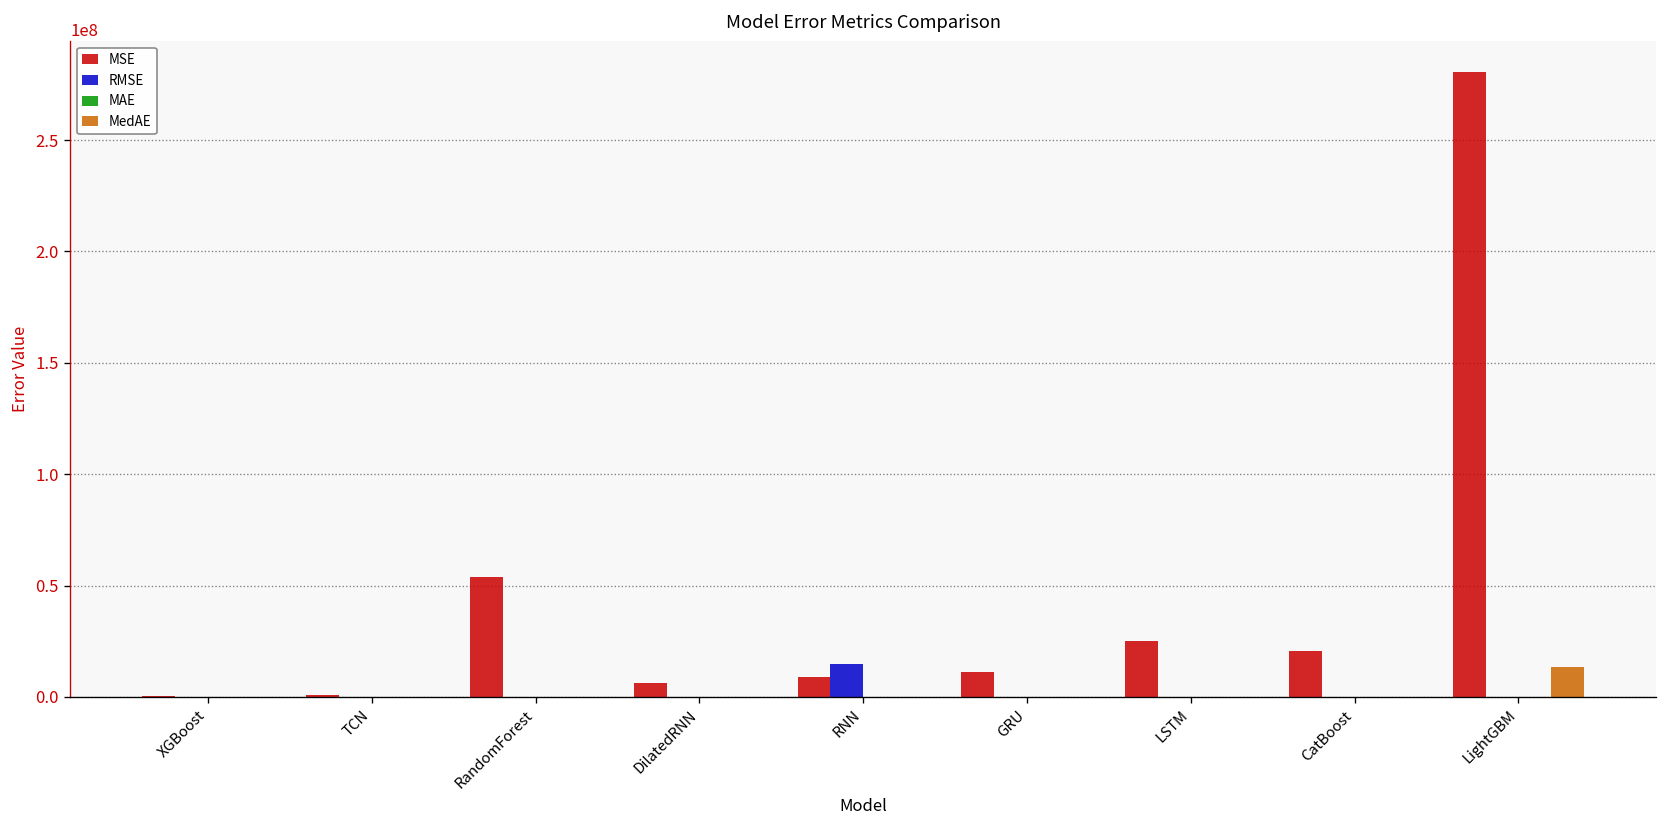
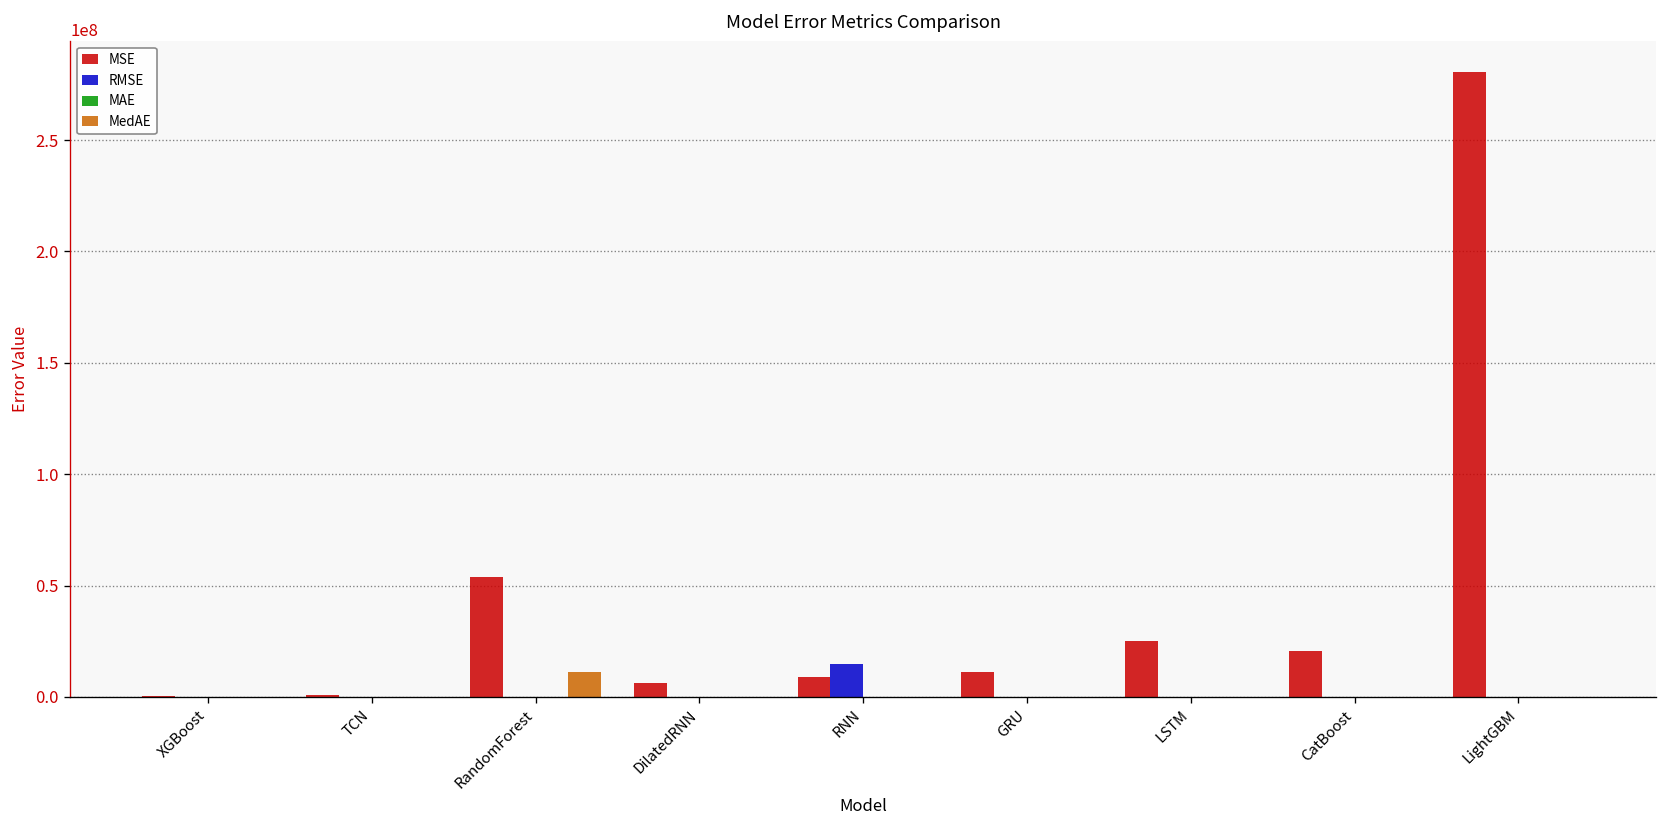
MedAE, RandomForest: 0 -> 11000000
MedAE, LightGBM: 14000000 -> 0
